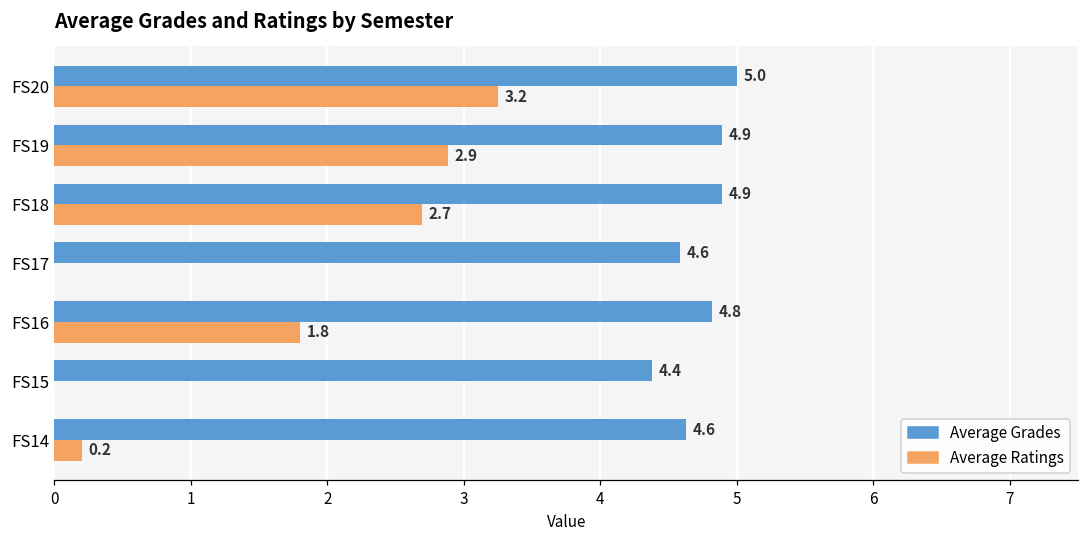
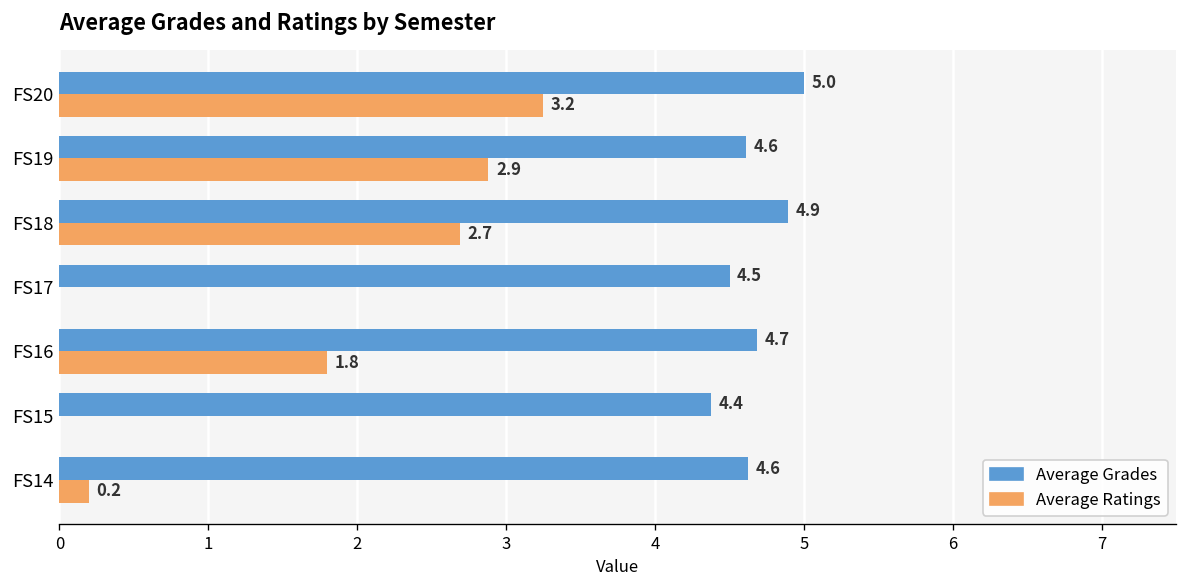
Average Grades, FS19: 4.9 -> 4.6
Average Grades, FS17: 4.6 -> 4.5
Average Grades, FS16: 4.8 -> 4.7
